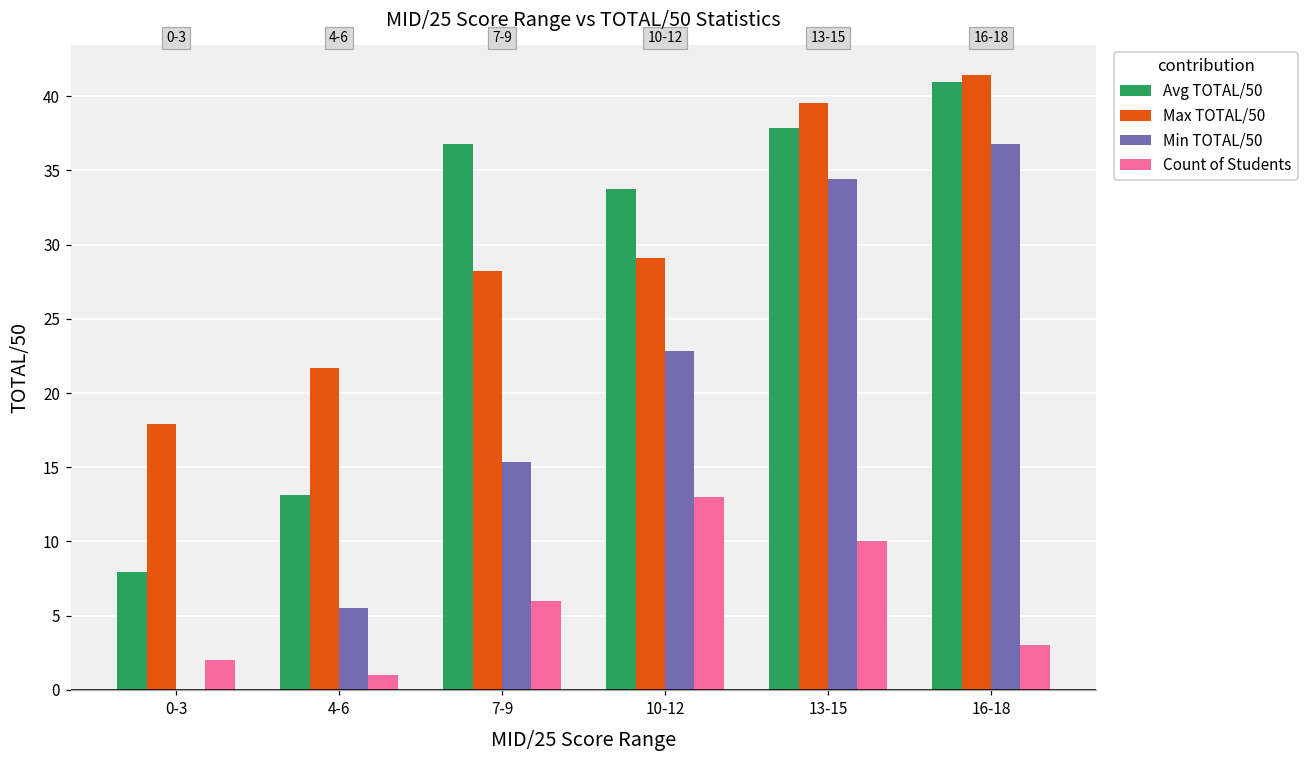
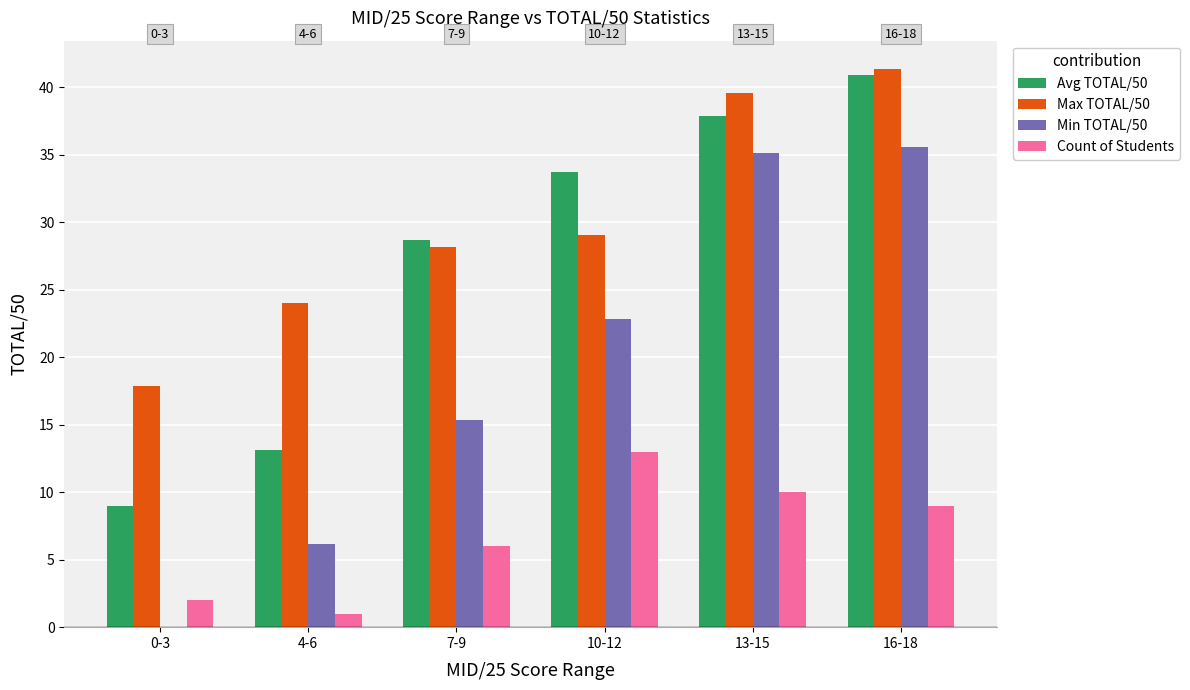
Avg TOTAL/50, 0-3: 8.0 -> 9.0
Max TOTAL/50, 4-6: 21.7 -> 24.1
Min TOTAL/50, 4-6: 5.5 -> 6.2
Avg TOTAL/50, 7-9: 36.8 -> 28.7
Min TOTAL/50, 13-15: 34.4 -> 35.2
Min TOTAL/50, 16-18: 36.8 -> 35.6
Count of Students, 16-18: 3 -> 9
